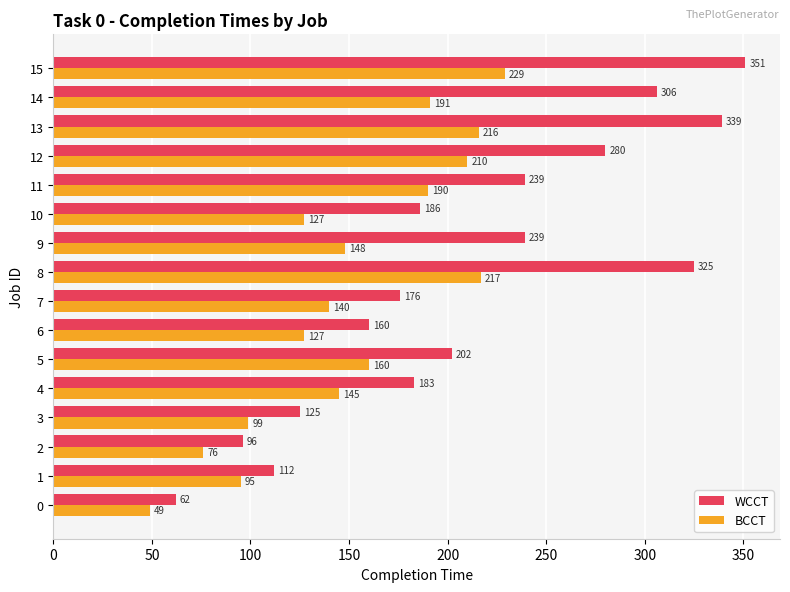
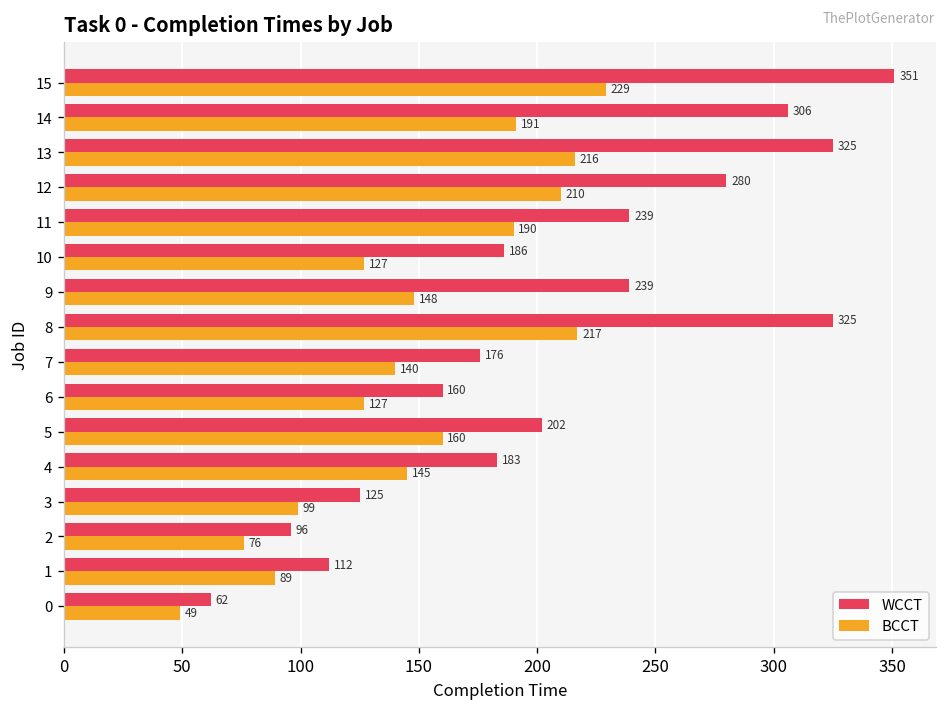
WCCT, 13: 339 -> 325
BCCT, 1: 95 -> 89
